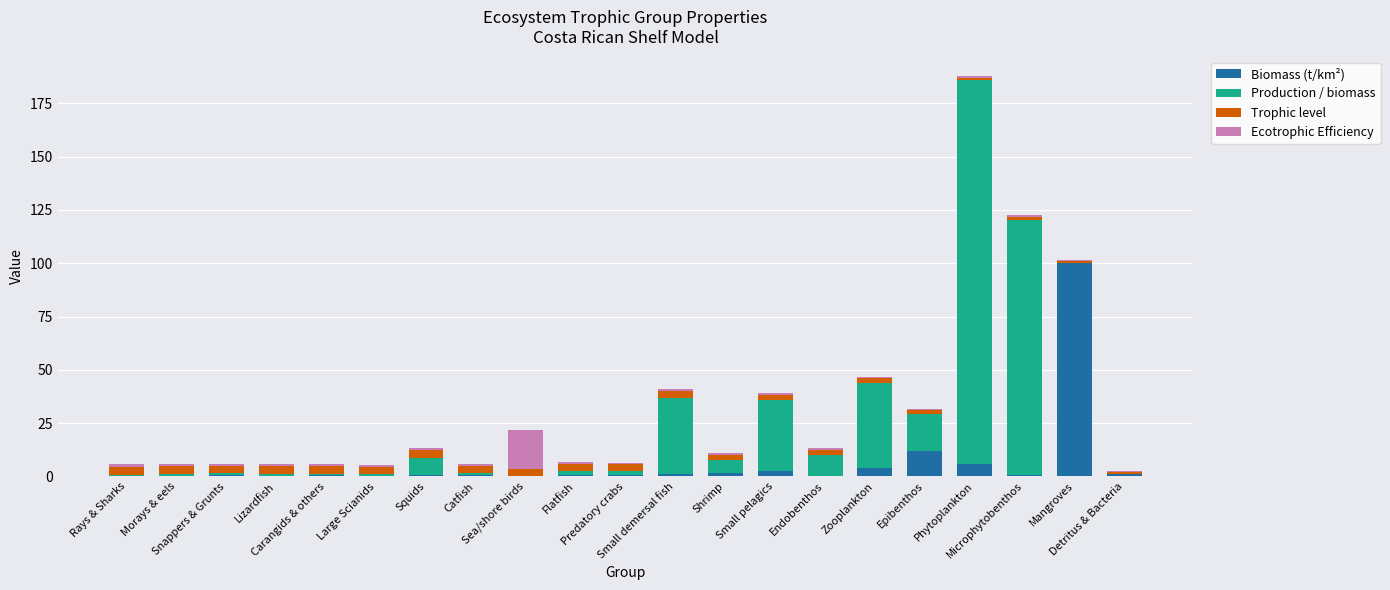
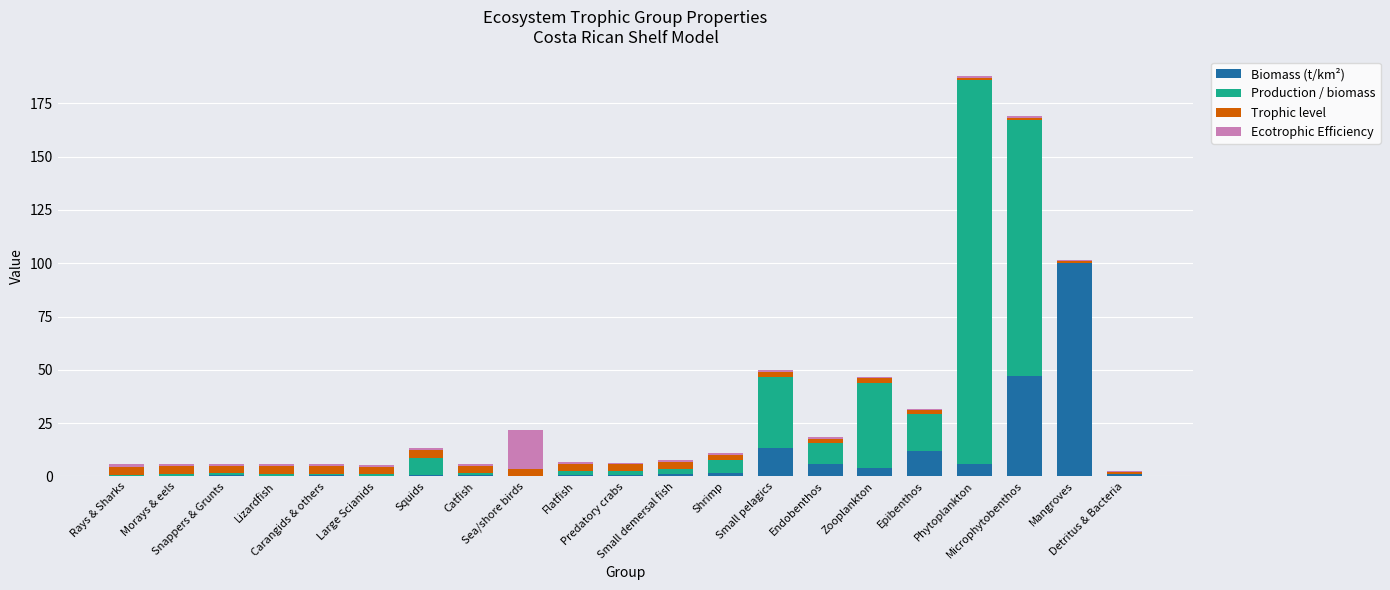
Production / biomass, Small demersal fish: 36 -> 2
Biomass (t/km²), Small pelagics: 3 -> 14
Biomass (t/km²), Endobenthos: 0 -> 6
Biomass (t/km²), Microphytobenthos: 1 -> 47
